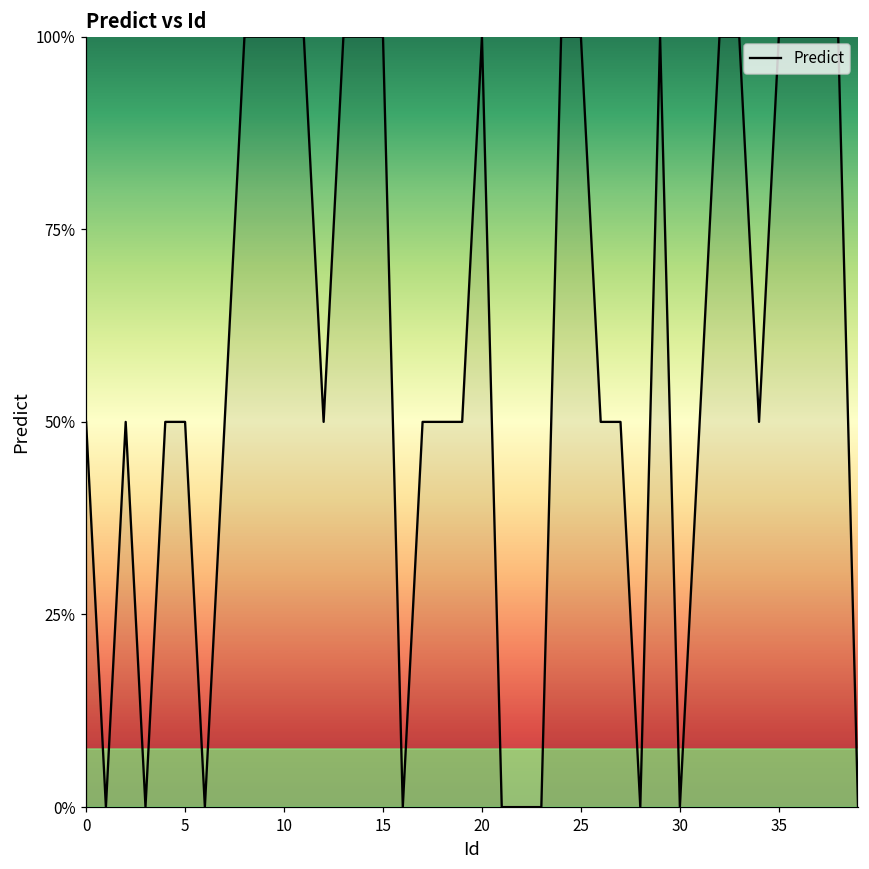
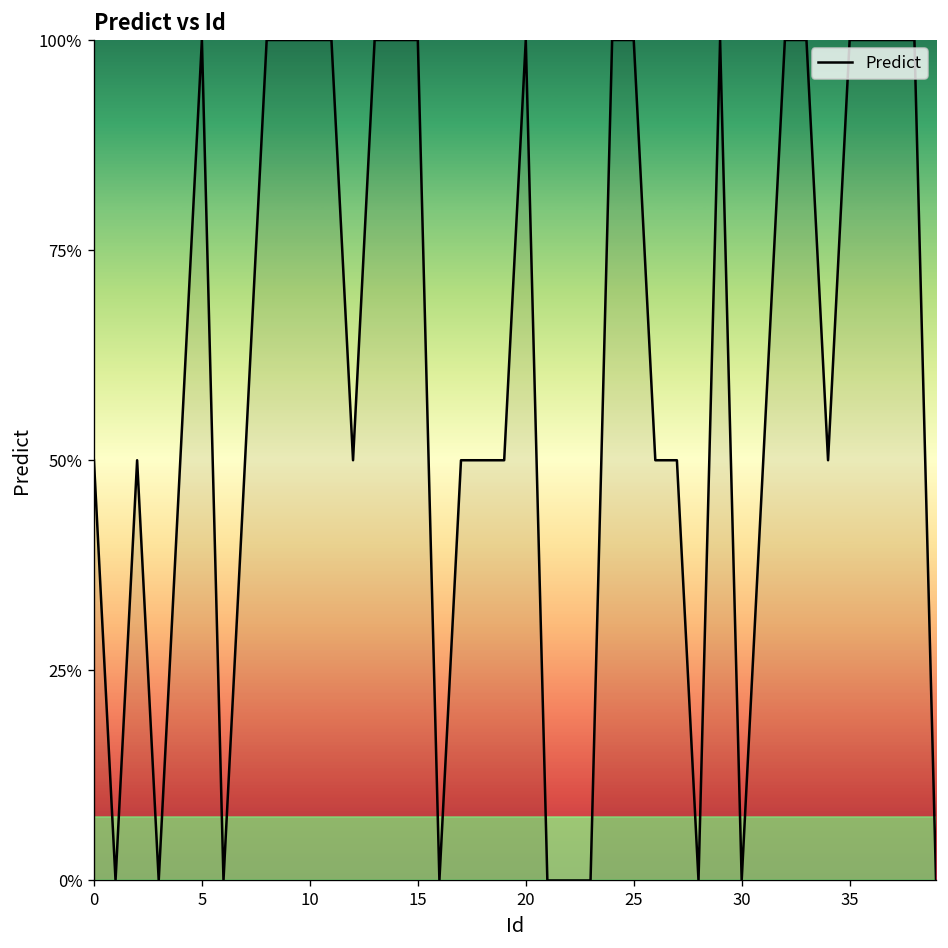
5: 50% -> 100%
